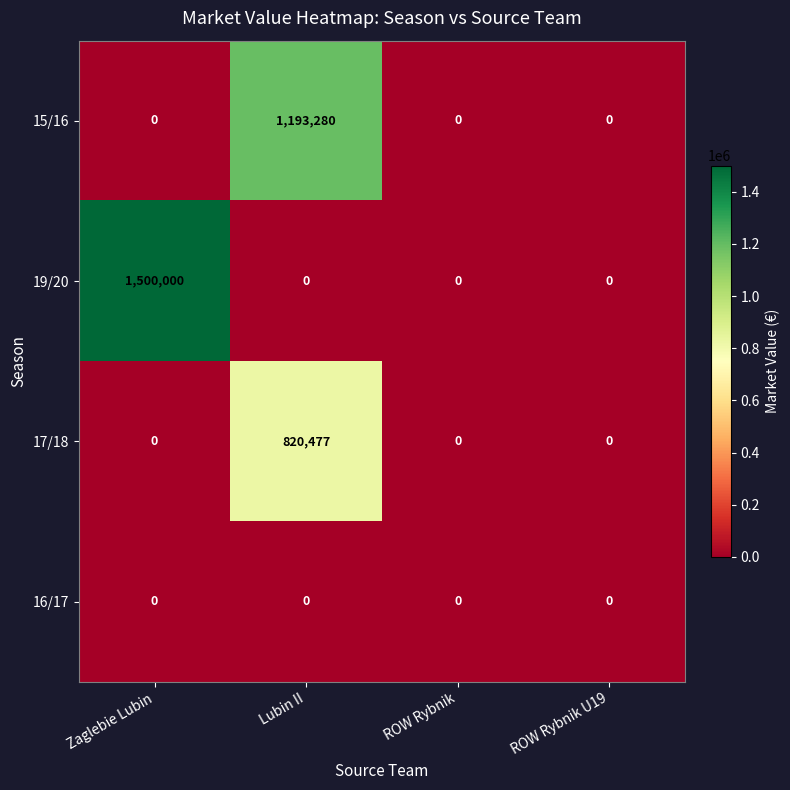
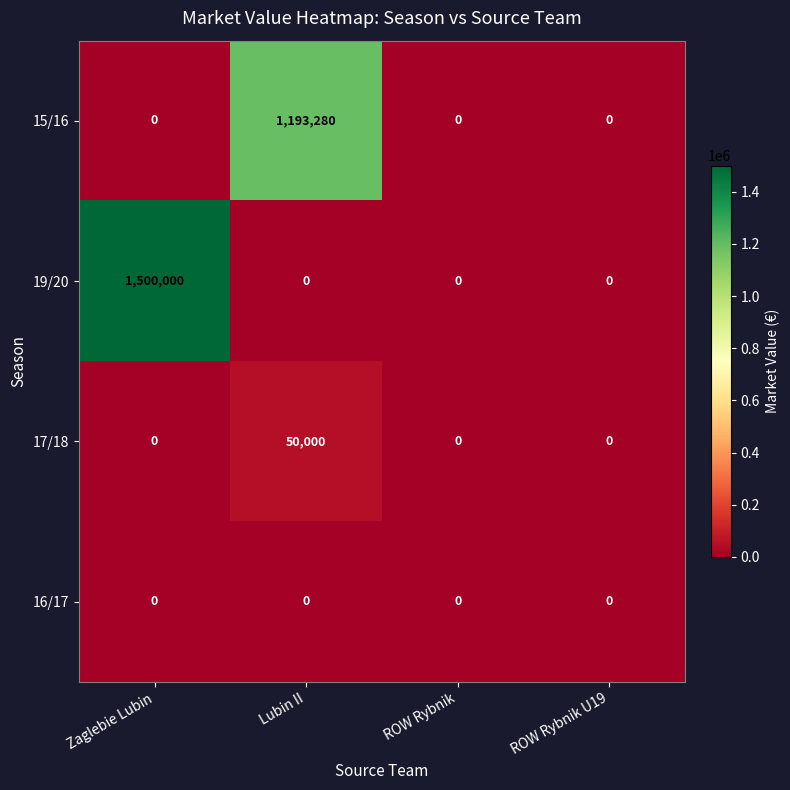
17/18, Lubin II: 820,477 -> 50,000
